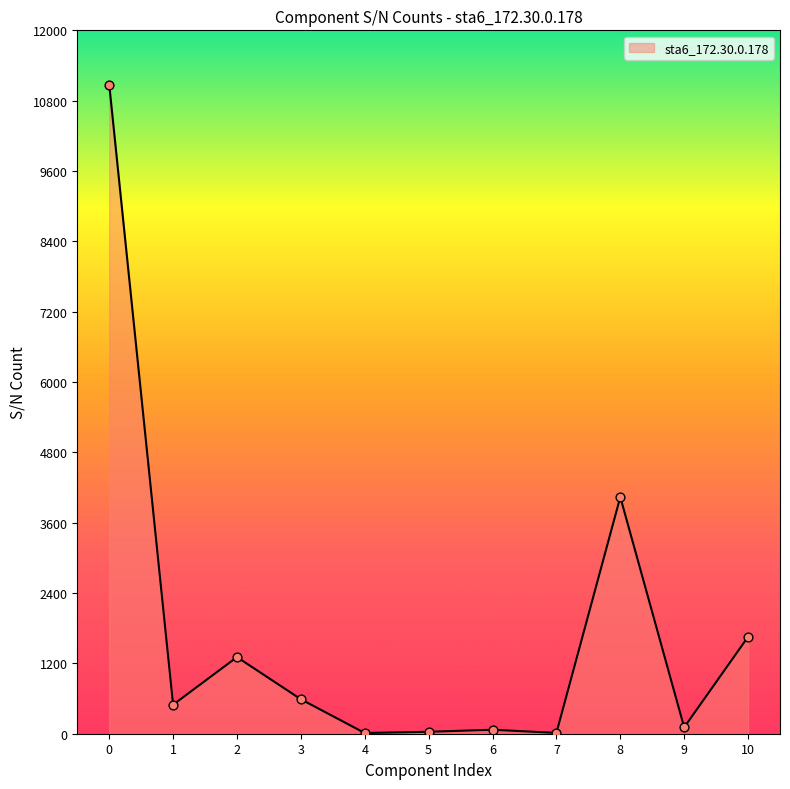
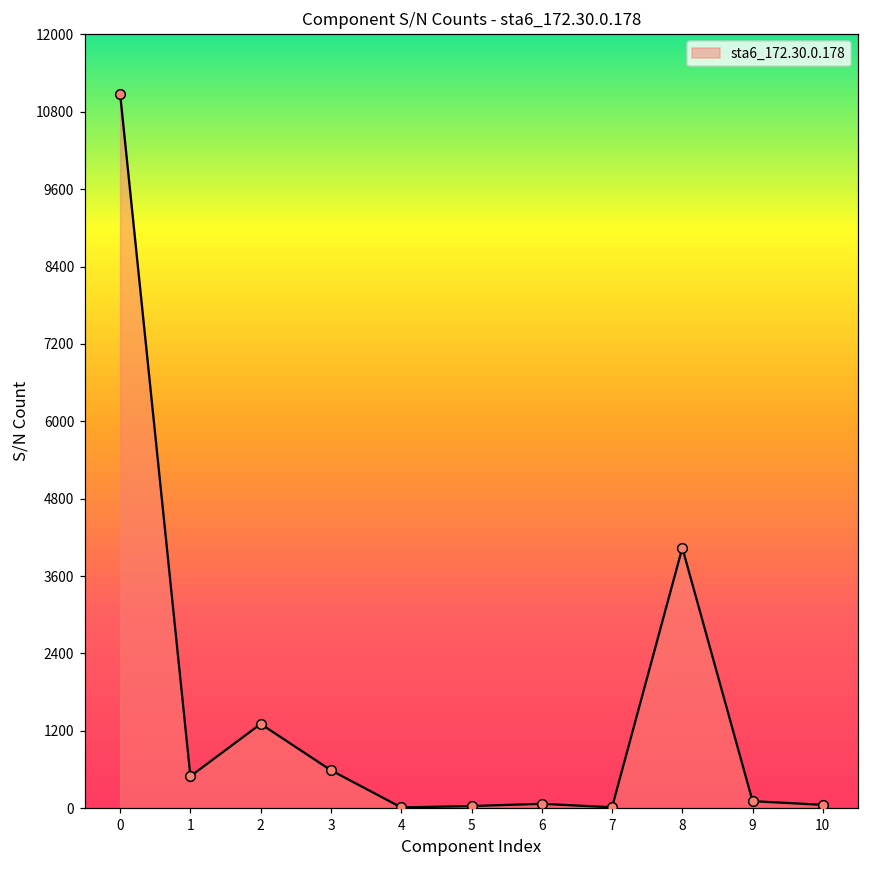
10: 1700 -> 100
